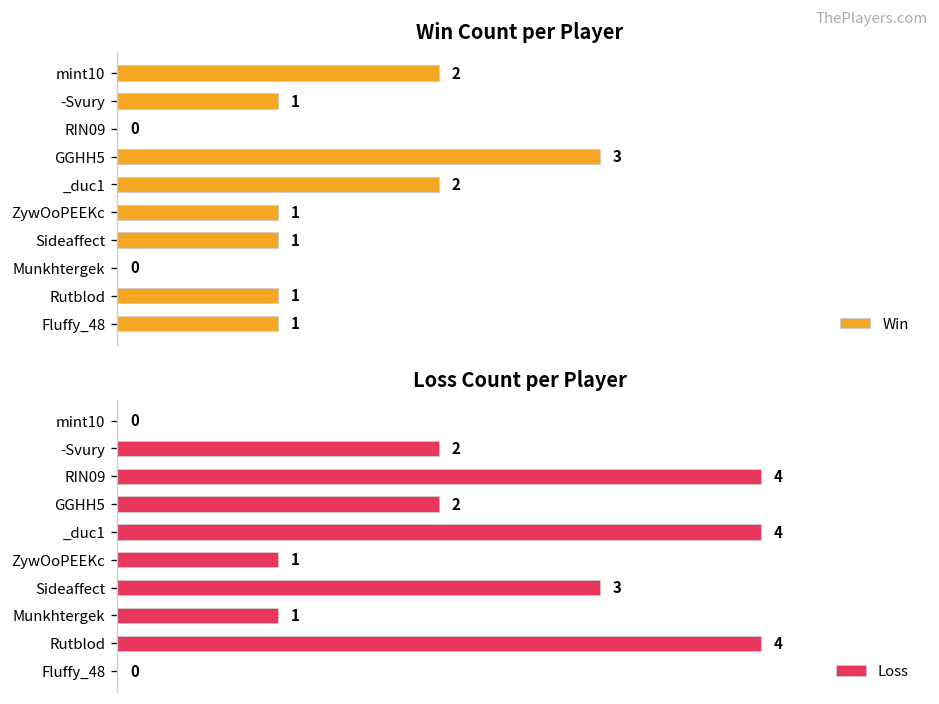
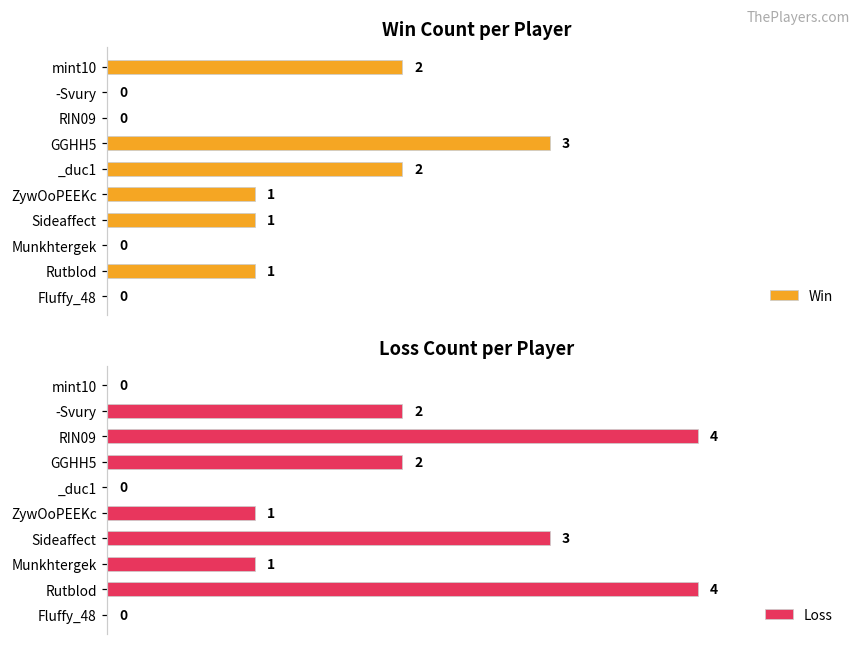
Win Count per Player, -Svury: 1 -> 0
Win Count per Player, Fluffy_48: 1 -> 0
Loss Count per Player, _duc1: 4 -> 0
